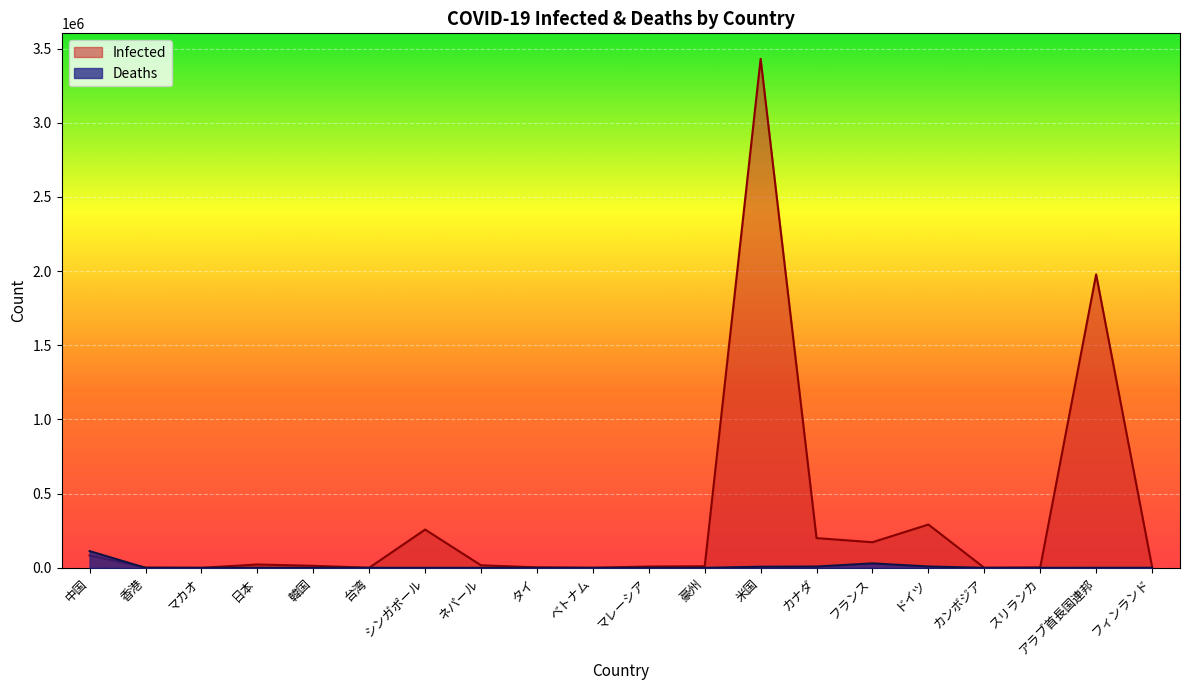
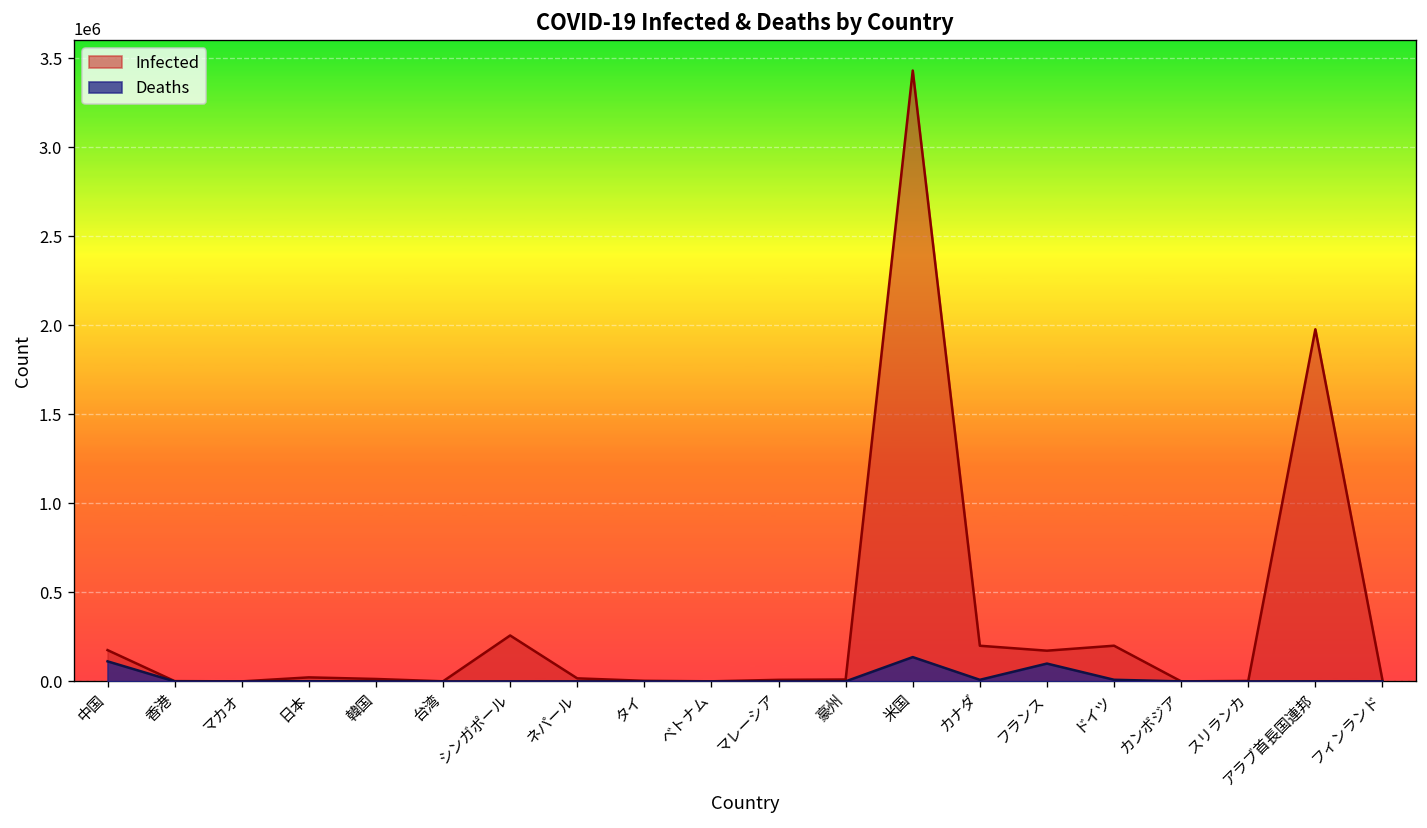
Infected, 中国: 80000 -> 180000
Deaths, 米国: 10000 -> 140000
Deaths, フランス: 30000 -> 100000
Infected, ドイツ: 290000 -> 200000
